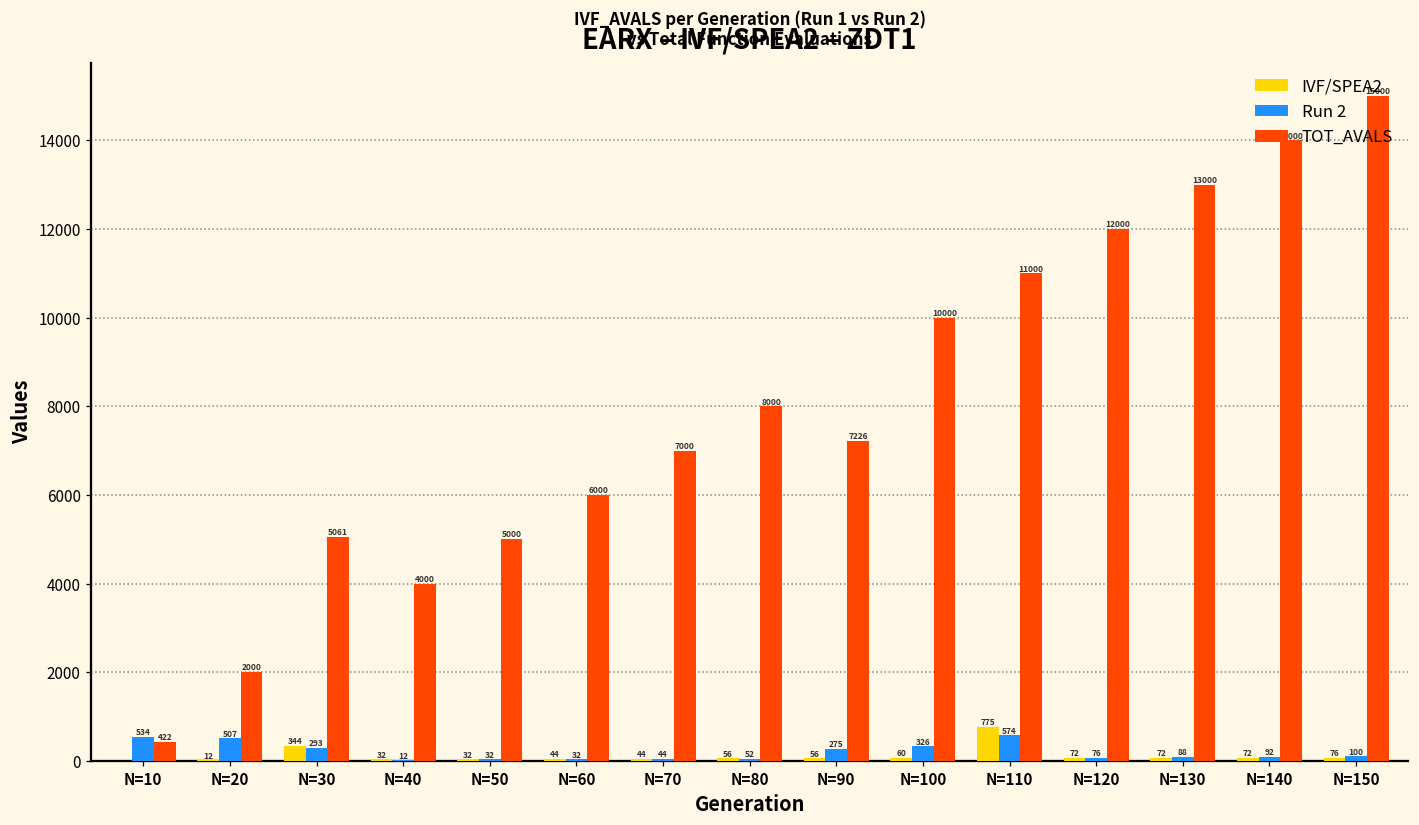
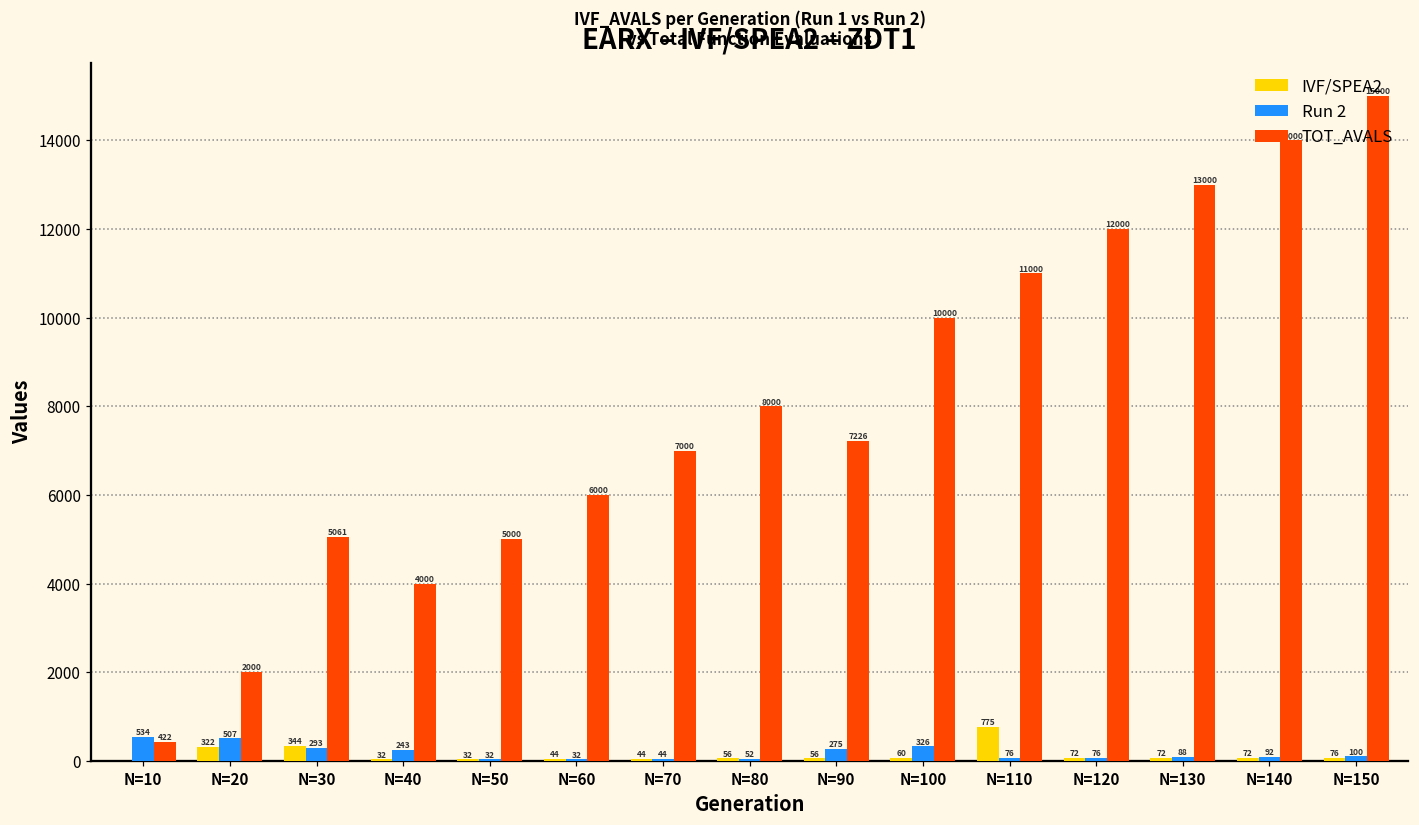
IVF/SPEA2, N=20: 12 -> 322
Run 2, N=40: 12 -> 243
Run 2, N=110: 574 -> 76
